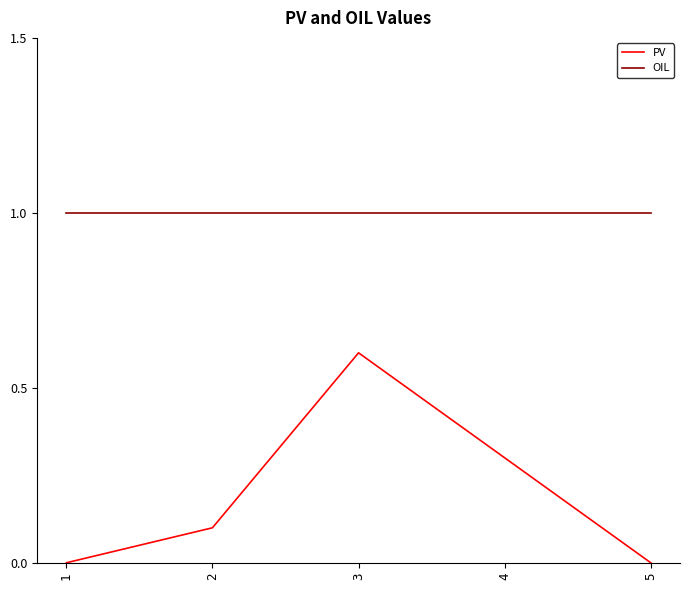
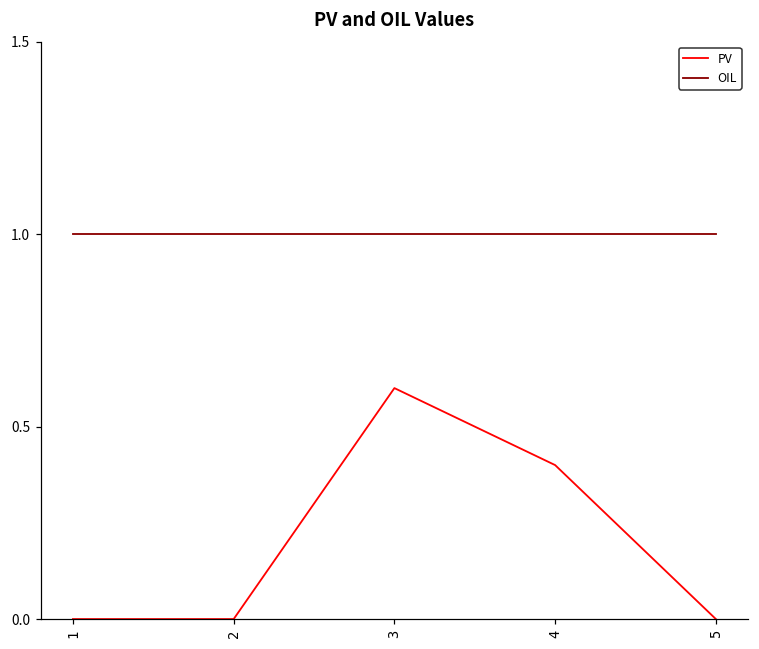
PV, 2: 0.1 -> 0.0
PV, 4: 0.3 -> 0.4
